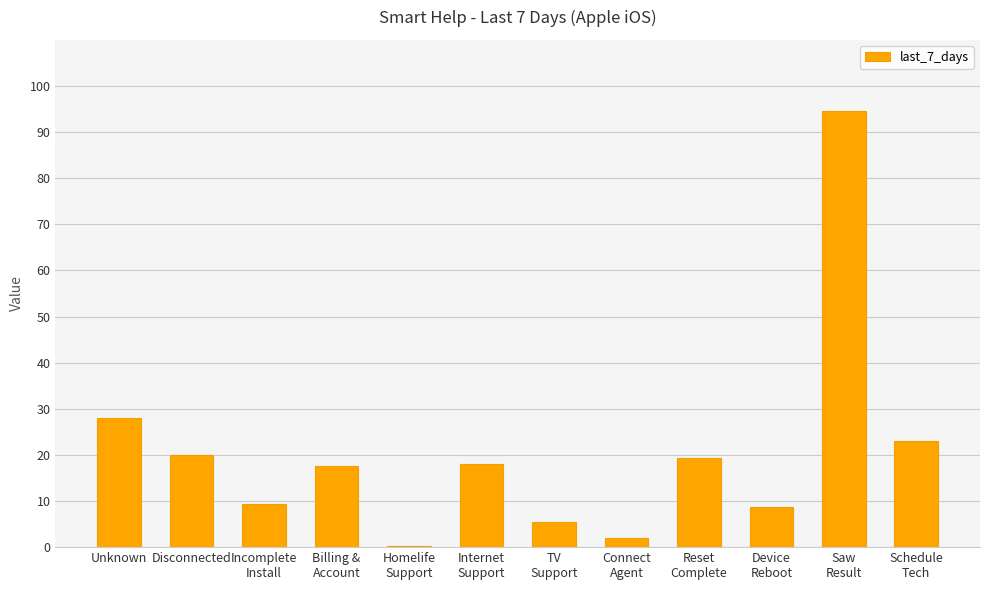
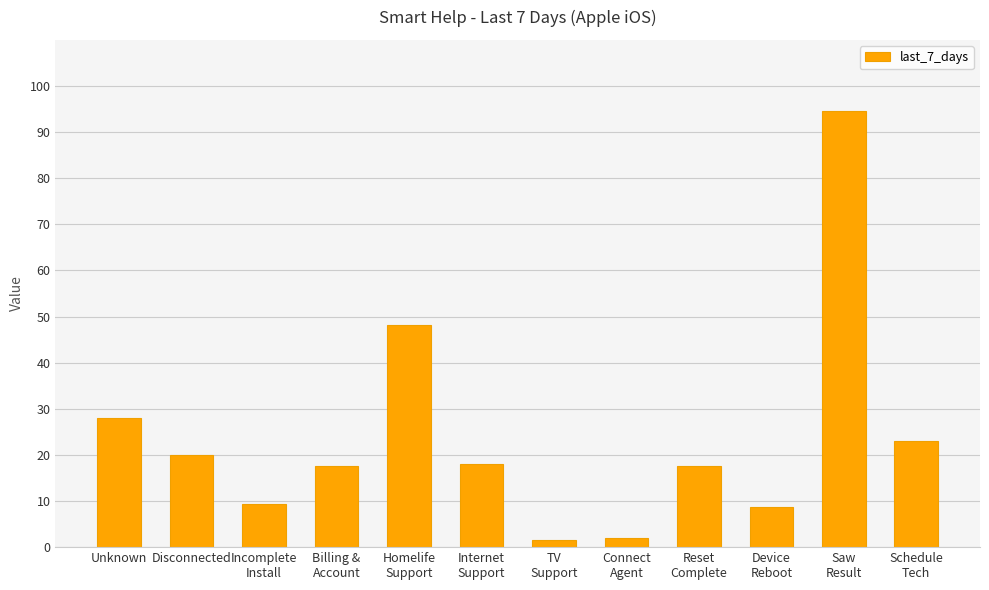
Homelife Support: 0 -> 48
TV Support: 6 -> 2
Reset Complete: 19 -> 18
